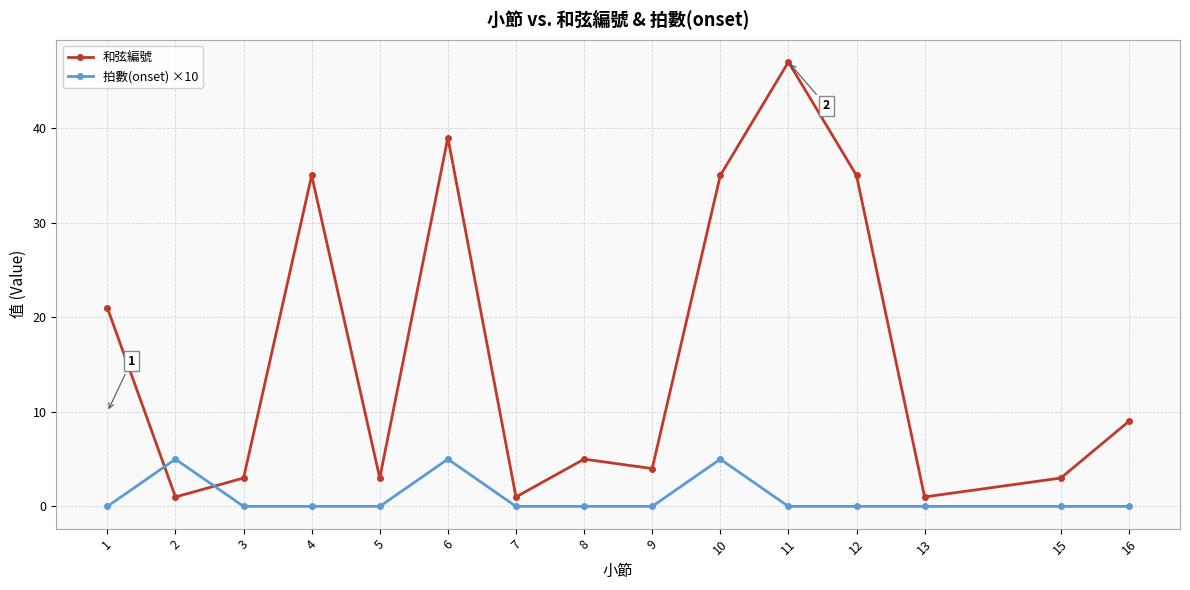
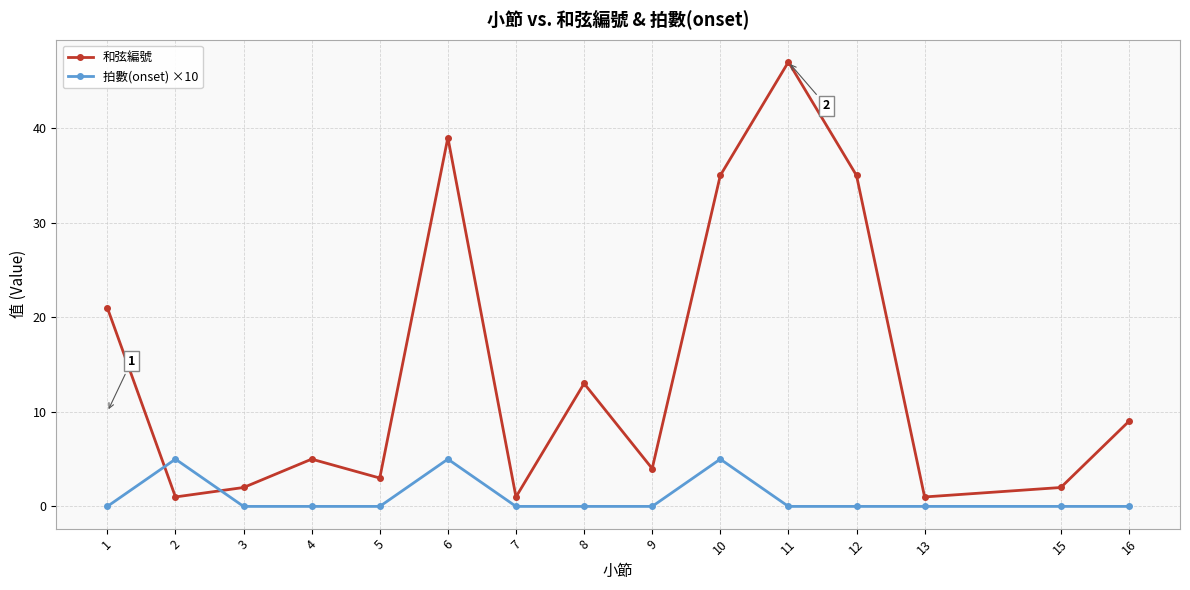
和弦編號, 3: 3 -> 2
和弦編號, 4: 35 -> 5
和弦編號, 8: 5 -> 13
和弦編號, 15: 3 -> 2
